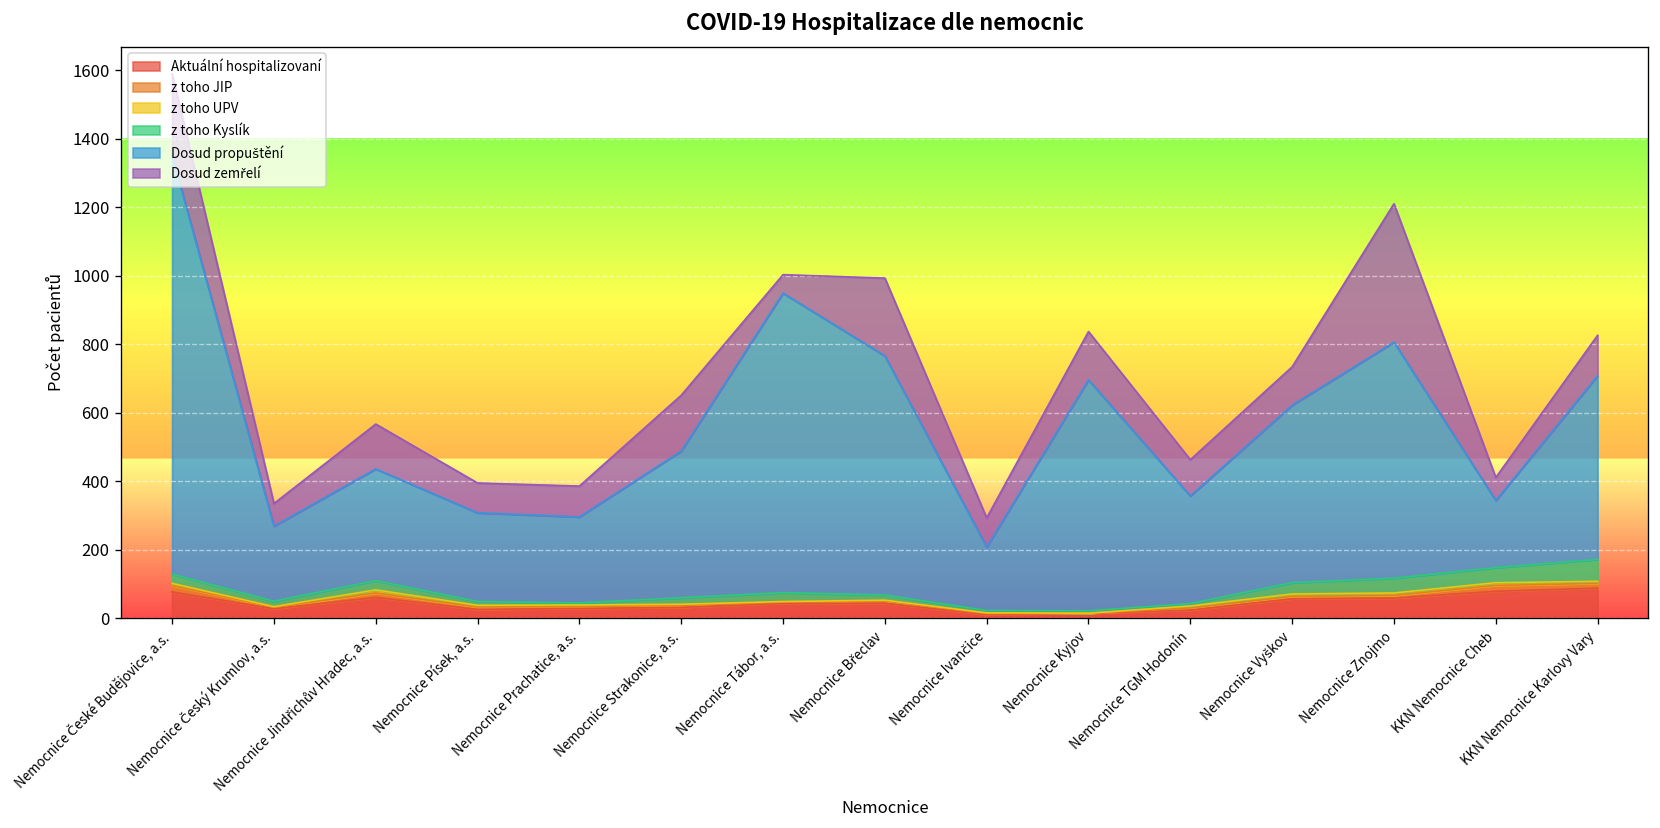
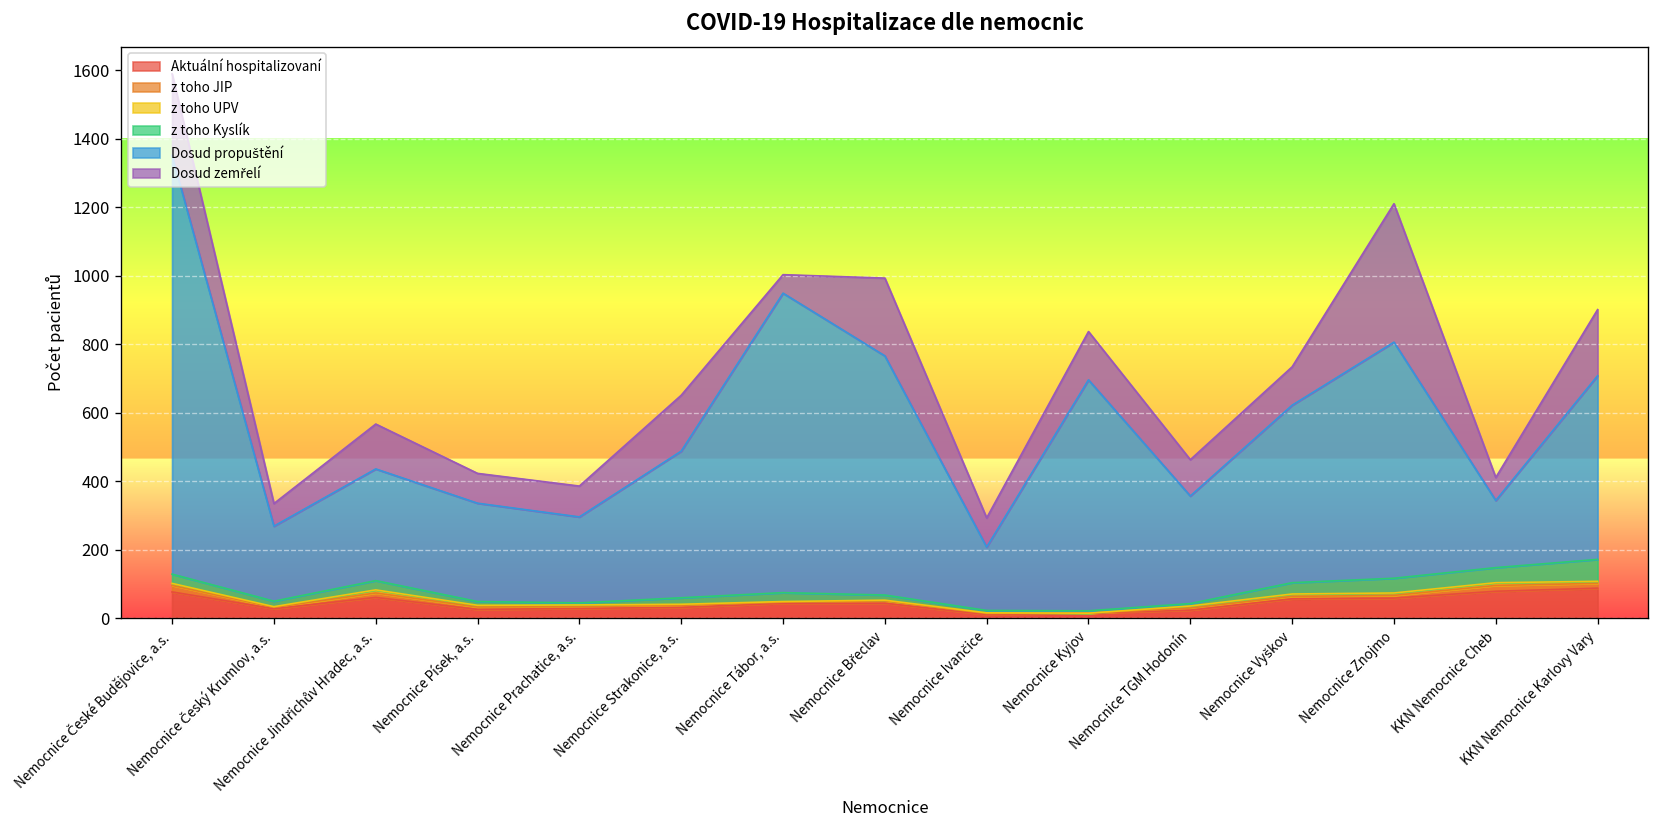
Dosud propuštění, Nemocnice Písek, a.s.: 260 -> 290
Dosud zemřelí, KKN Nemocnice Karlovy Vary: 120 -> 190
